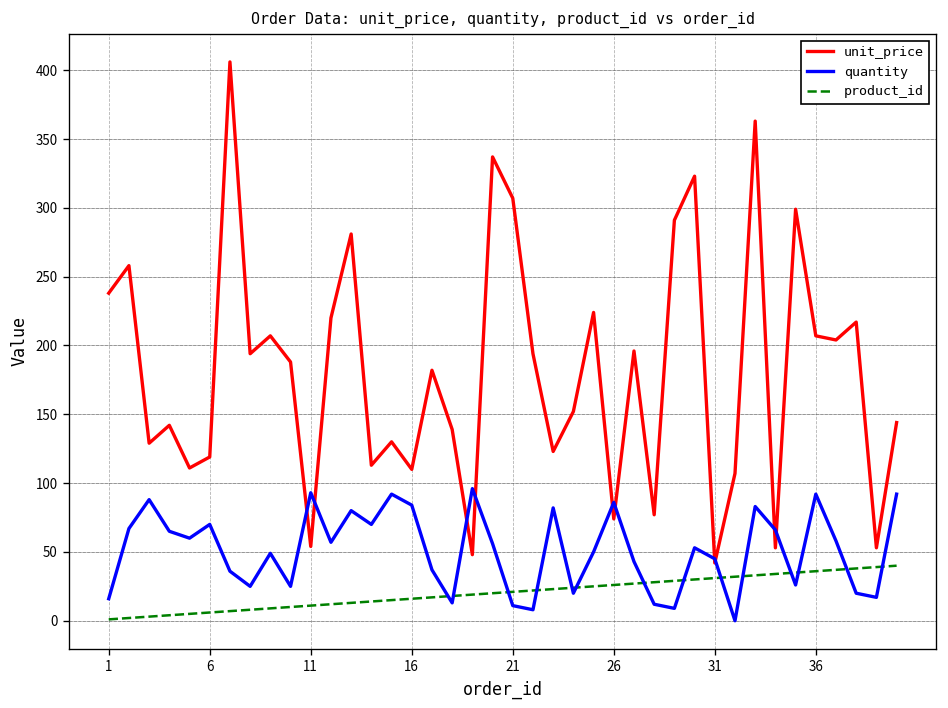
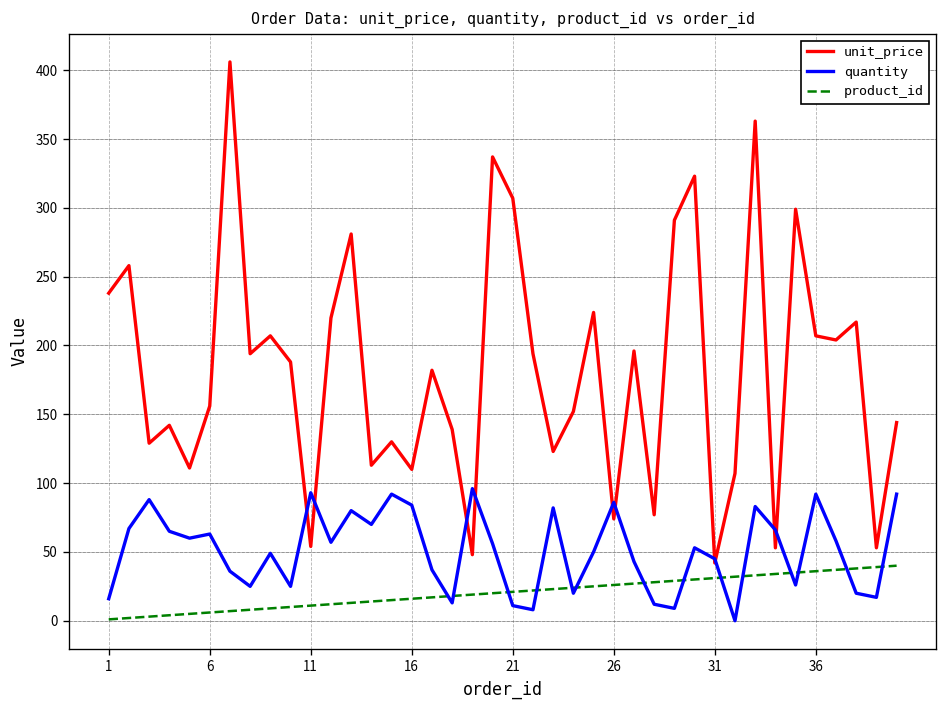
unit_price, 6: 119 -> 156
quantity, 6: 70 -> 63
